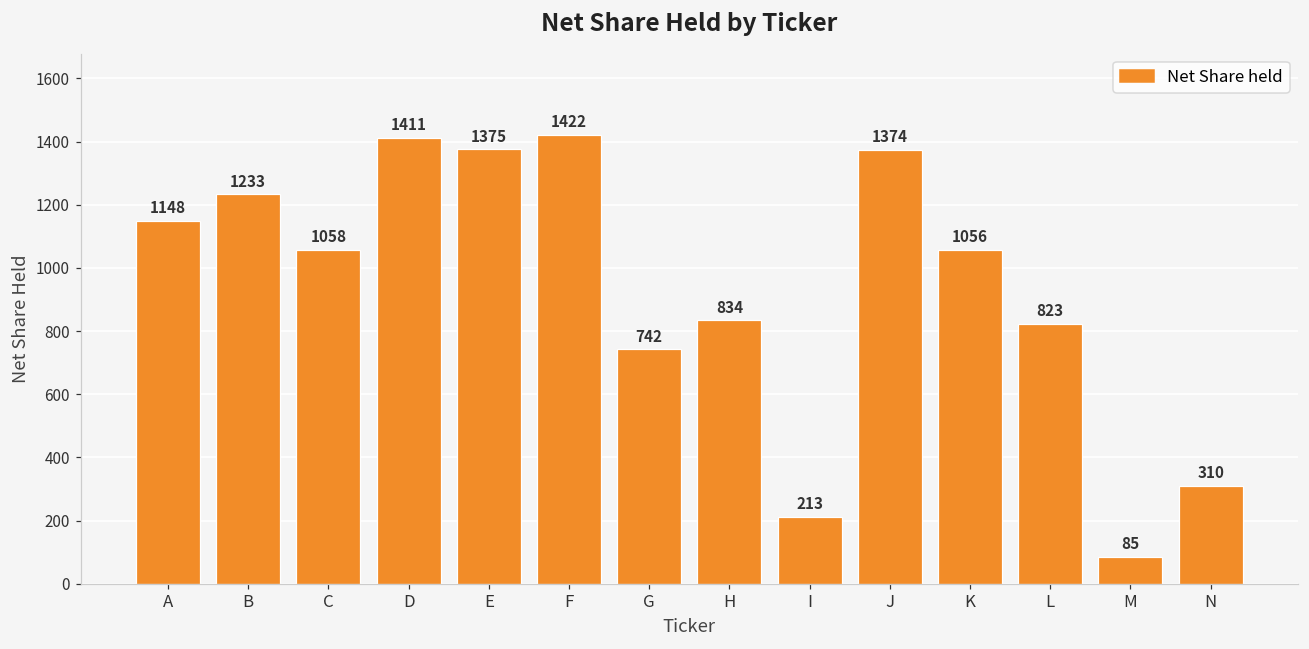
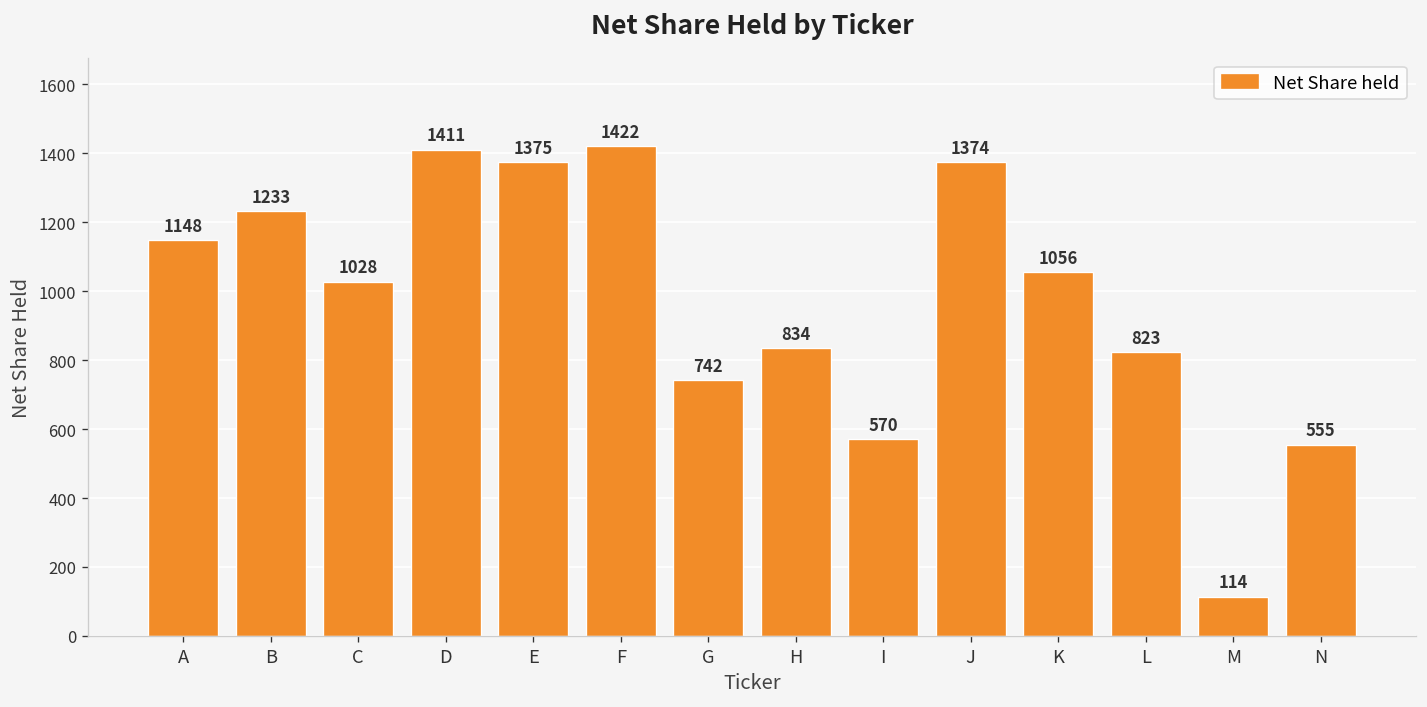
C: 1058 -> 1028
I: 213 -> 570
M: 85 -> 114
N: 310 -> 555
